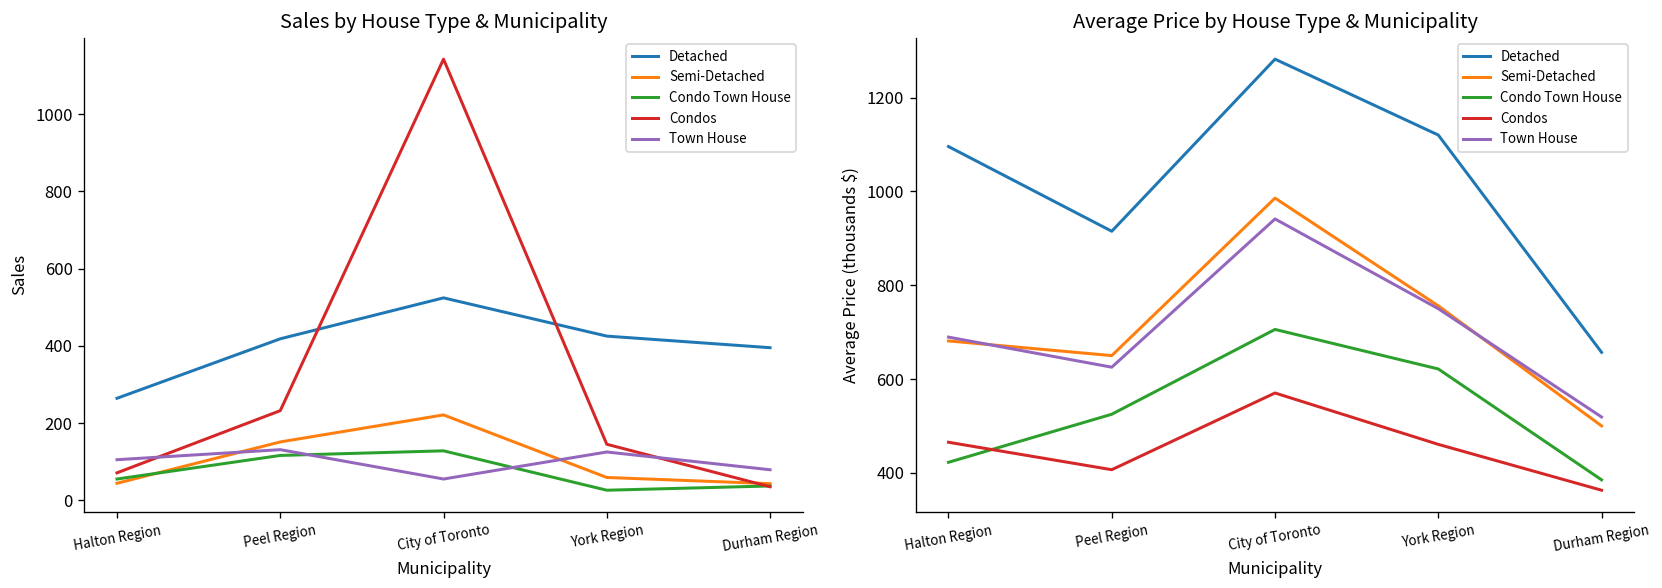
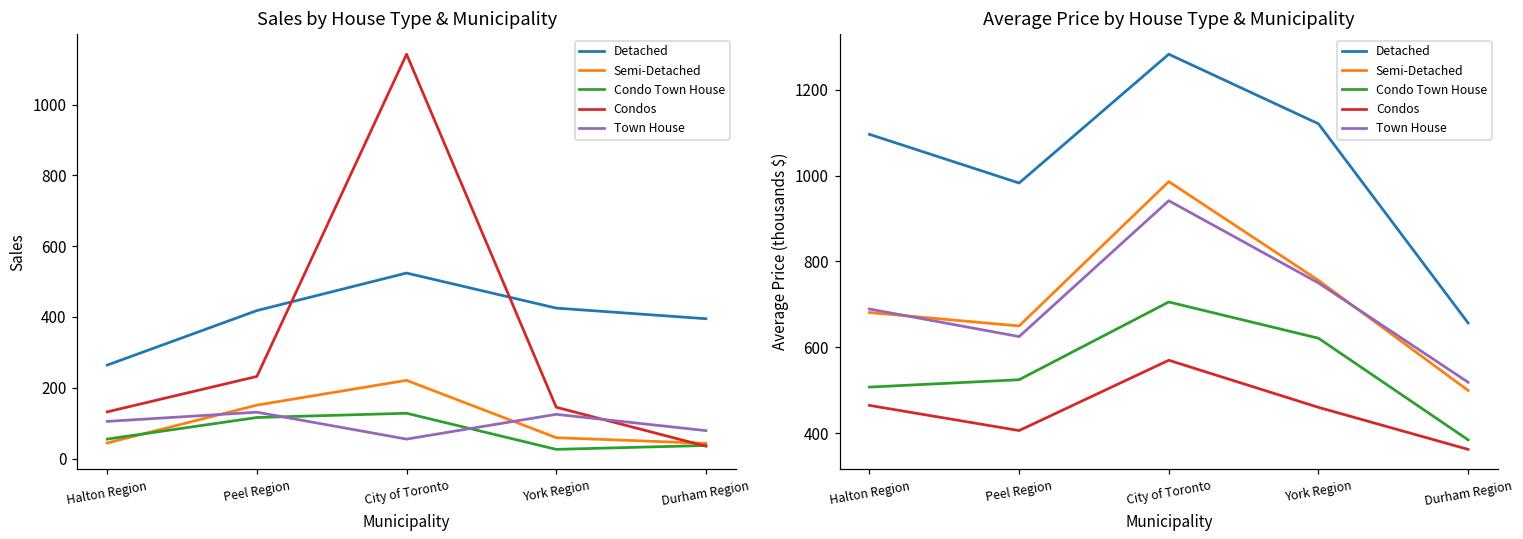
Sales by House Type & Municipality, Condos, Halton Region: 70 -> 130
Average Price by House Type & Municipality, Condo Town House, Halton Region: 420 -> 510
Average Price by House Type & Municipality, Detached, Peel Region: 920 -> 980
